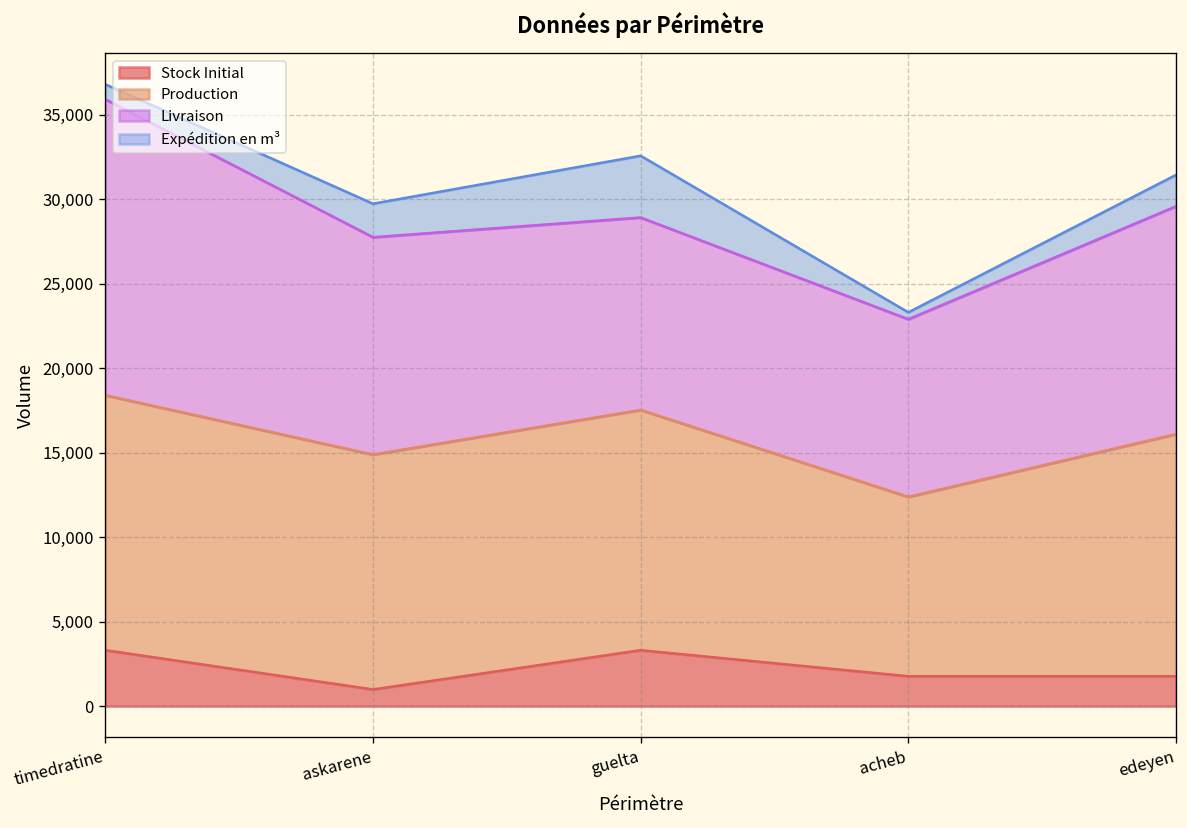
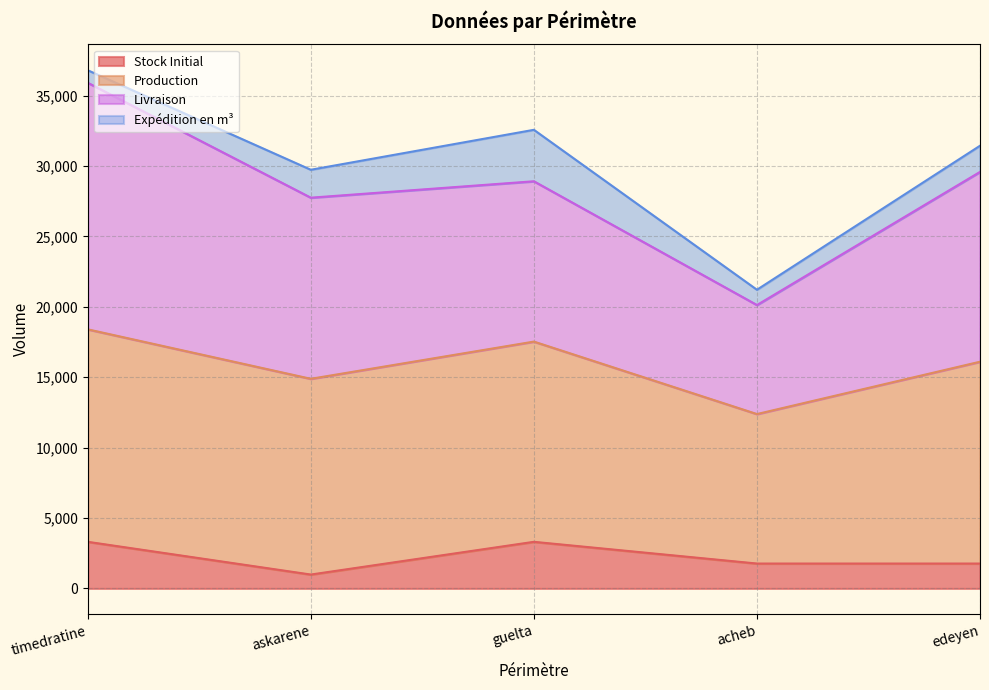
Livraison, acheb: 10,500 -> 7,700
Expédition en m³, acheb: 400 -> 1,100
